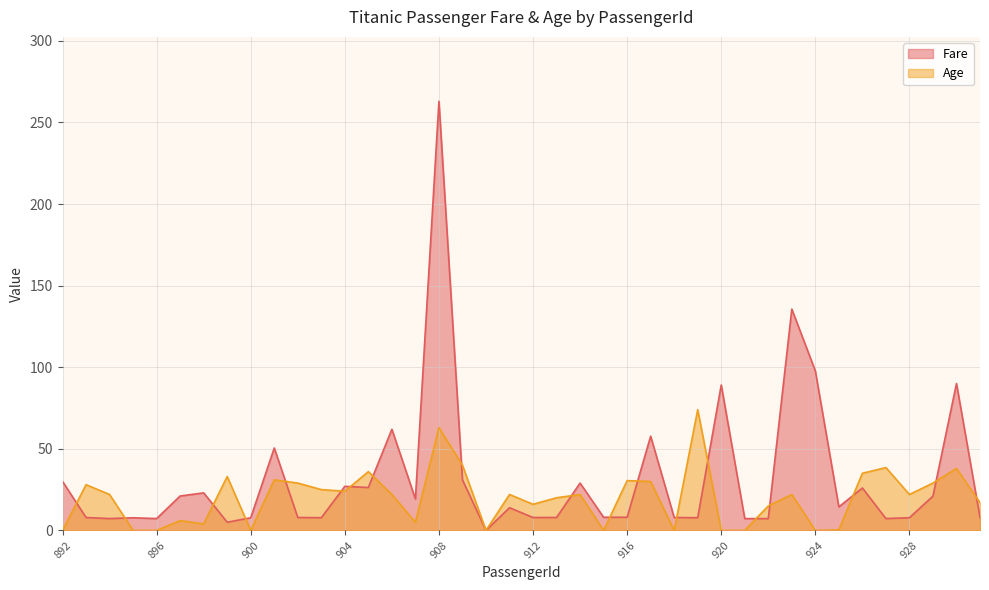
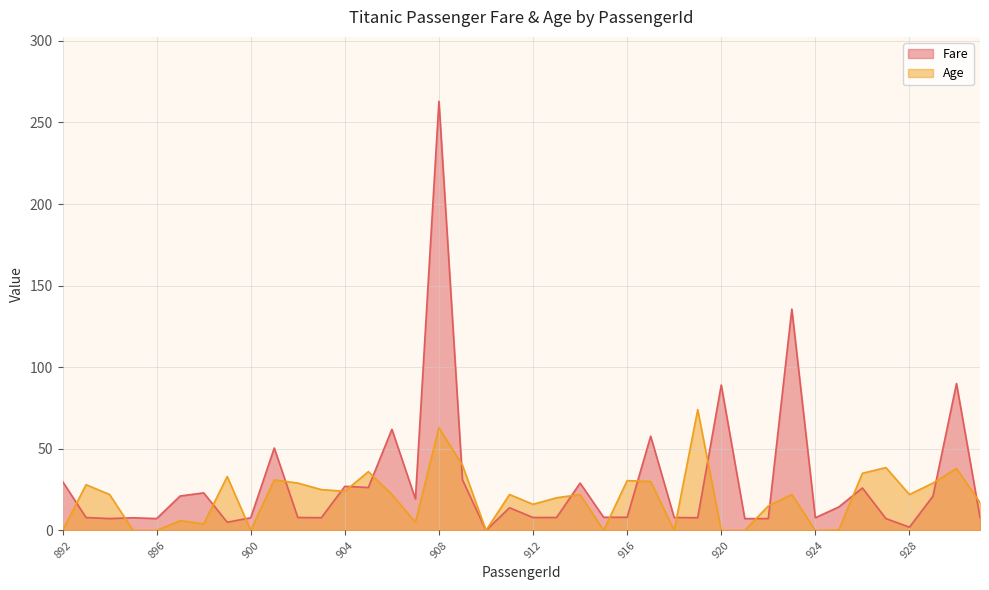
Fare, 924: 98 -> 8
Fare, 928: 8 -> 2
